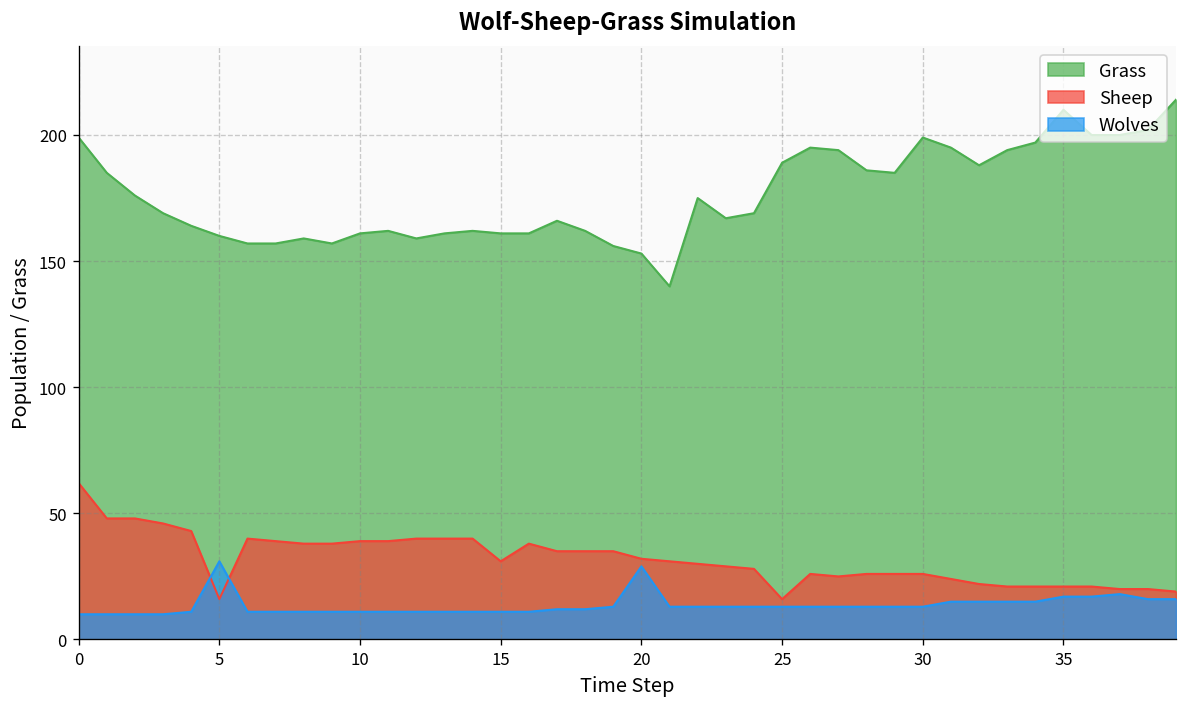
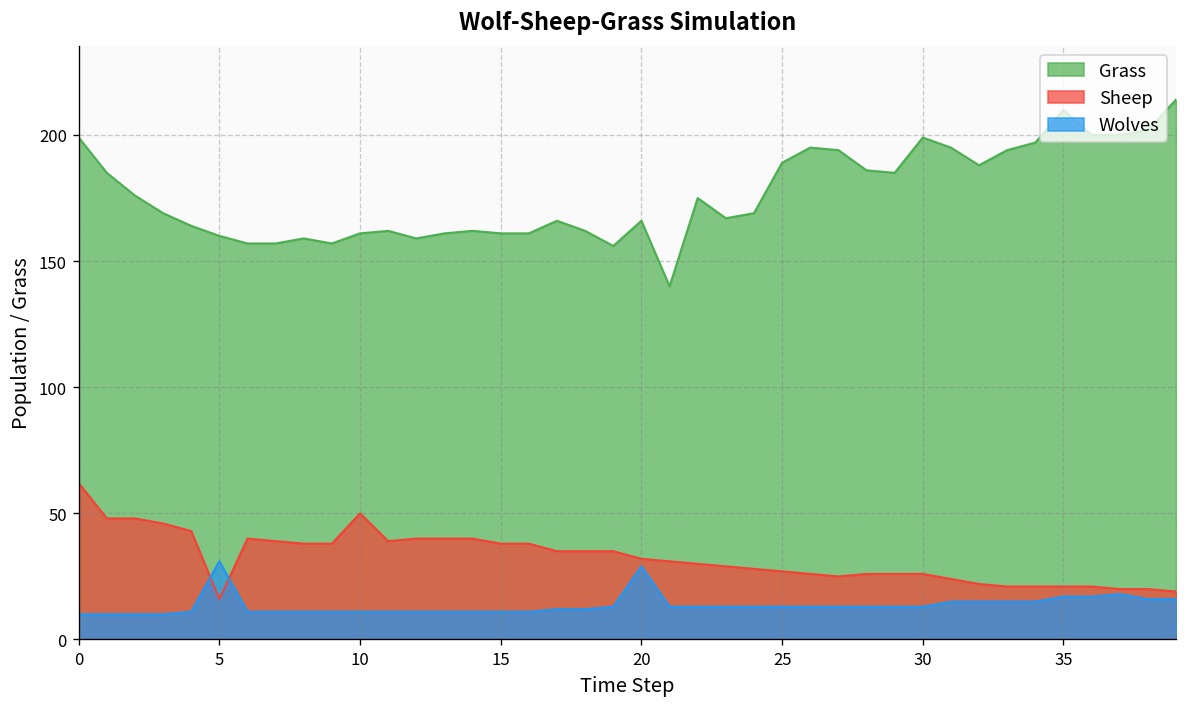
Sheep, 10: 39 -> 50
Sheep, 15: 31 -> 38
Grass, 20: 153 -> 166
Sheep, 25: 16 -> 27
